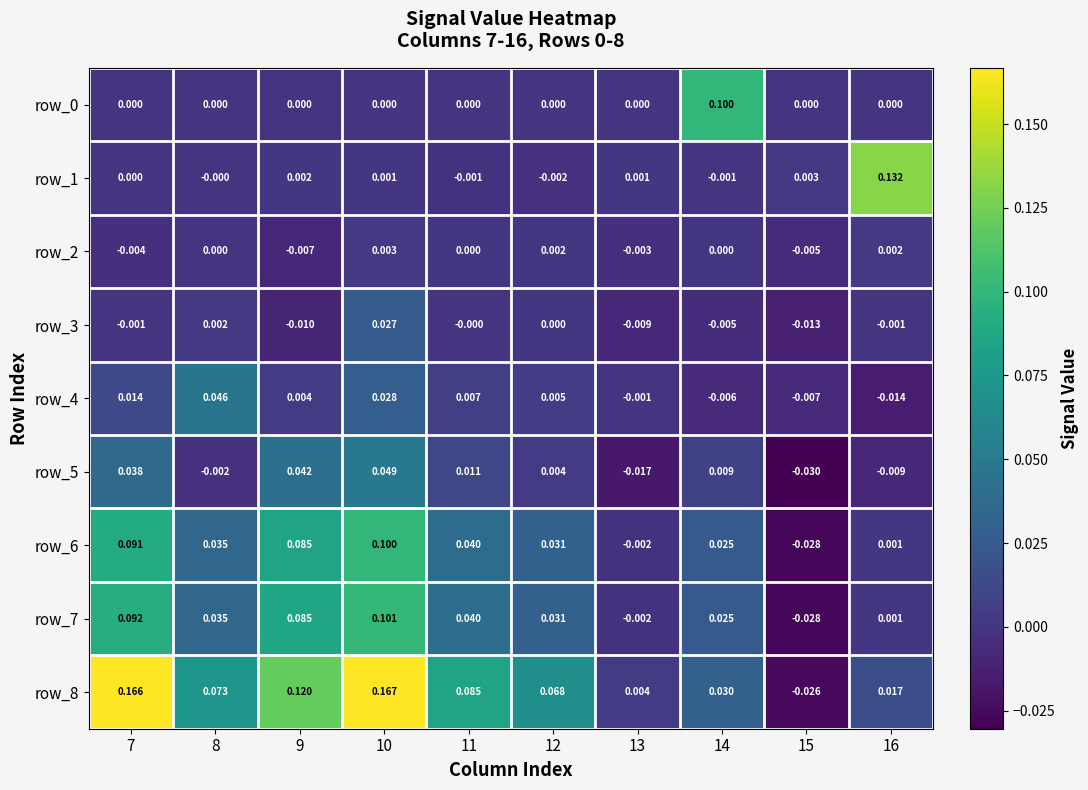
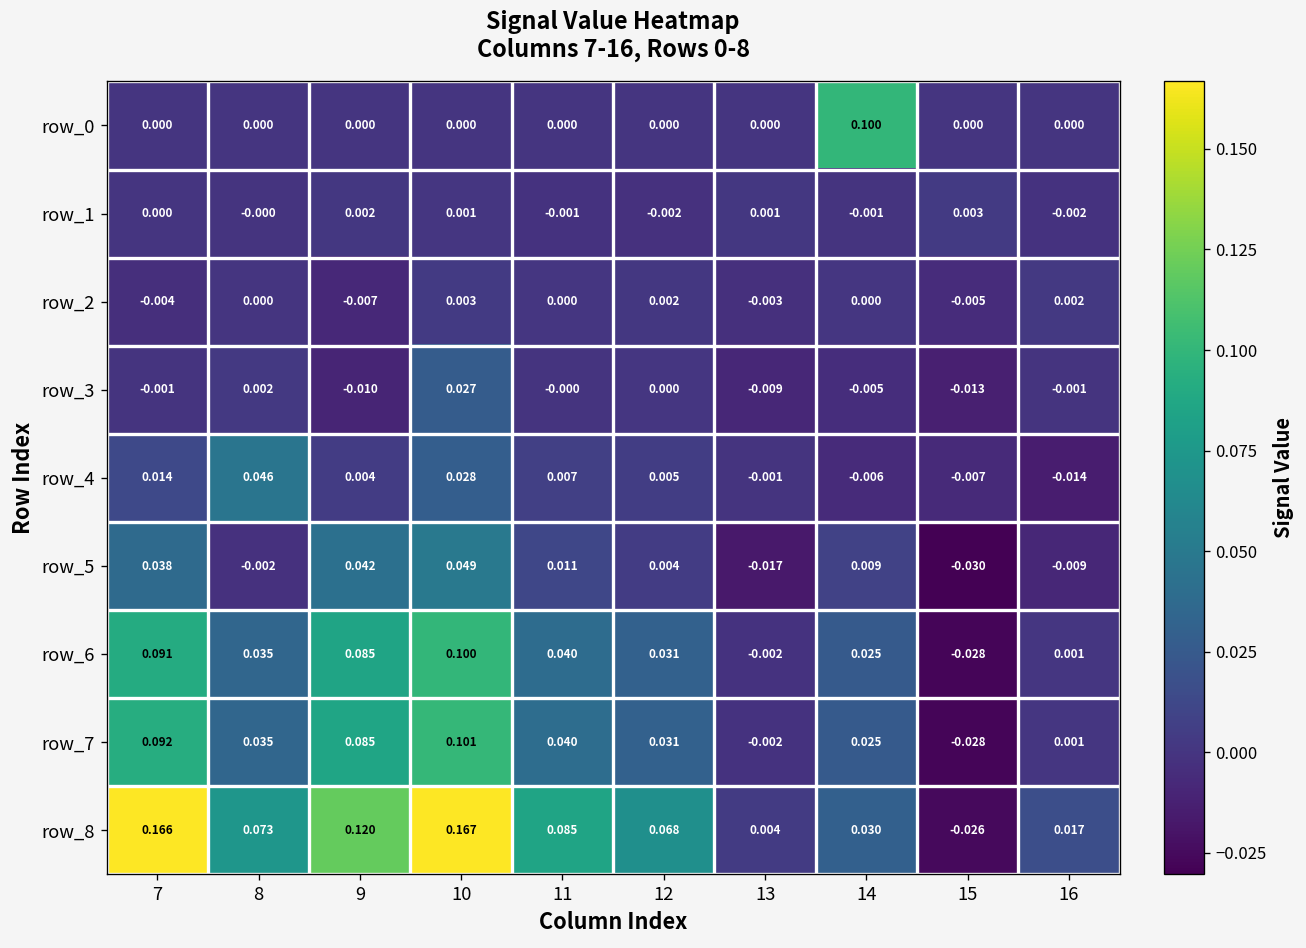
row_1, 16: 0.132 -> -0.002
